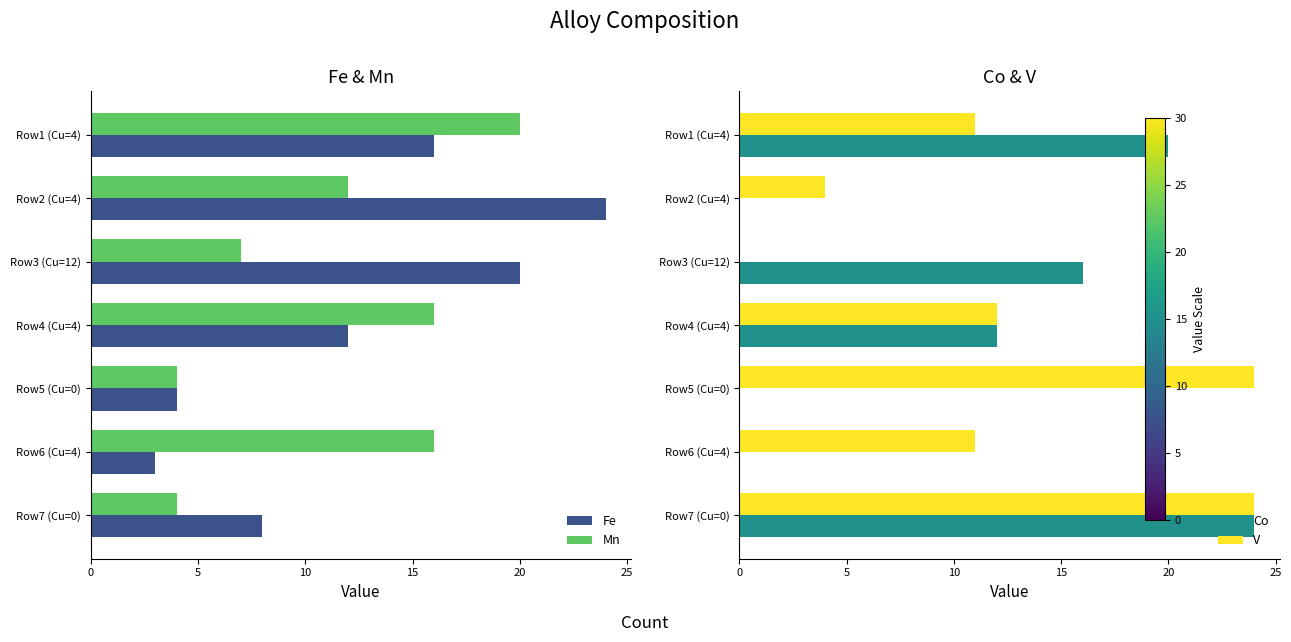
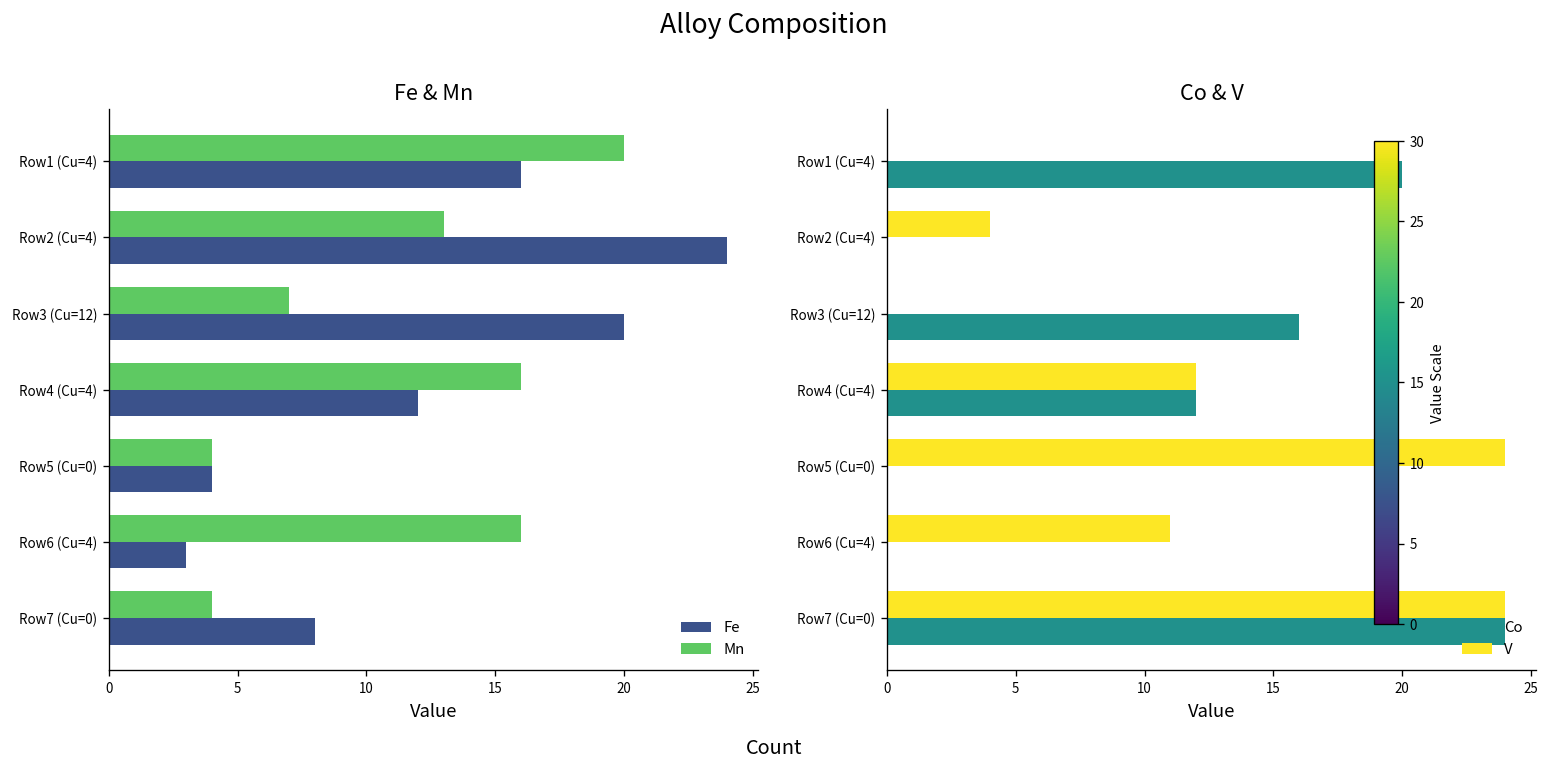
Fe & Mn, Mn, Row2 (Cu=4): 12 -> 13
Co & V, V, Row1 (Cu=4): 11 -> 0
